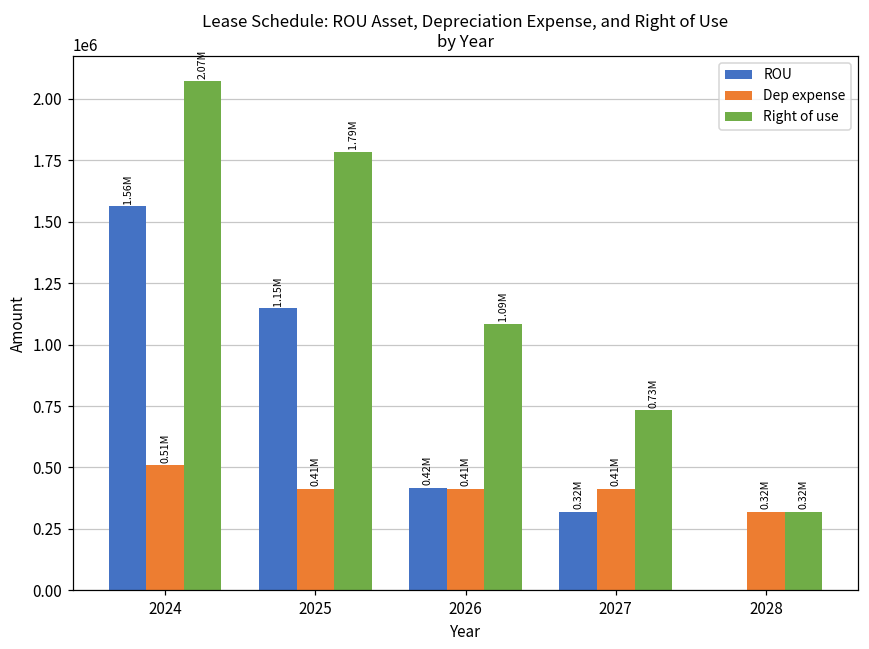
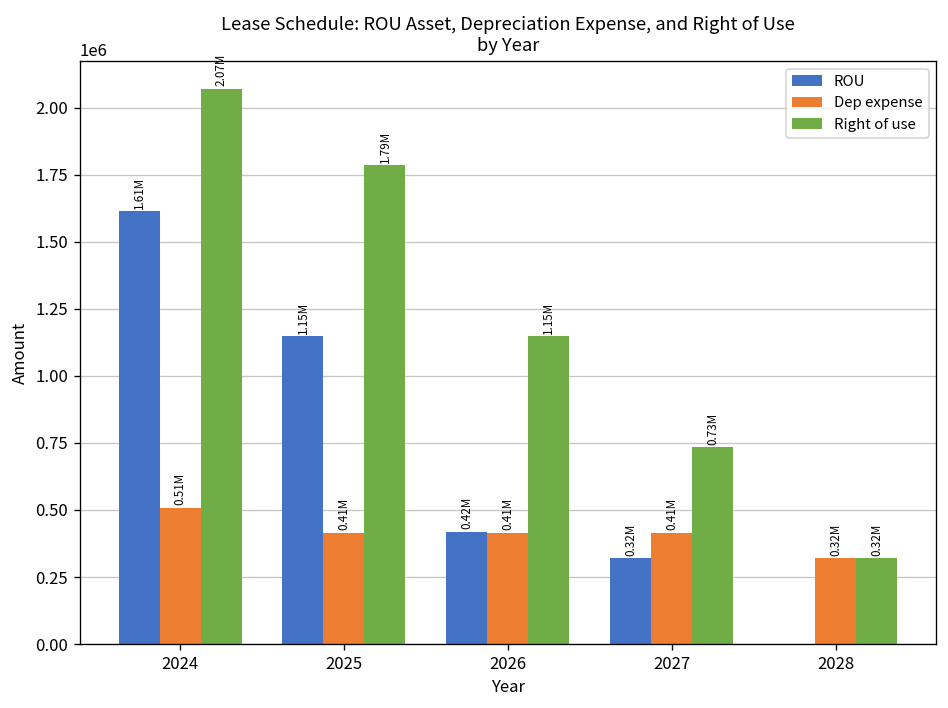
ROU, 2024: 1.56M -> 1.61M
Right of use, 2026: 1.09M -> 1.15M
